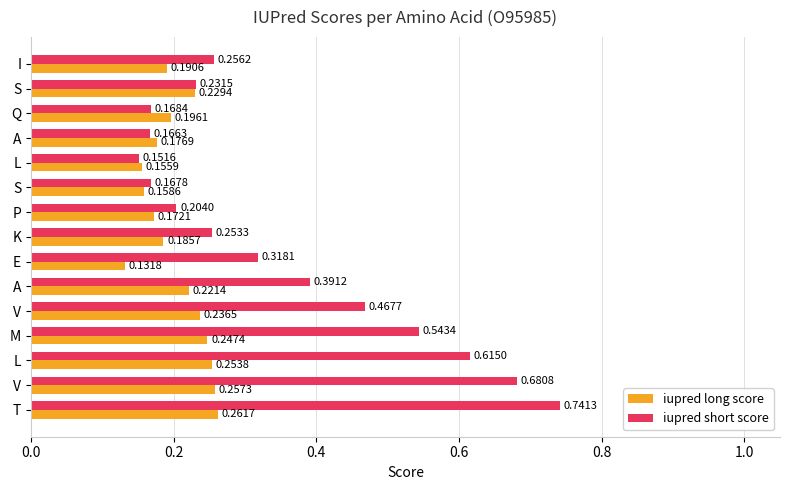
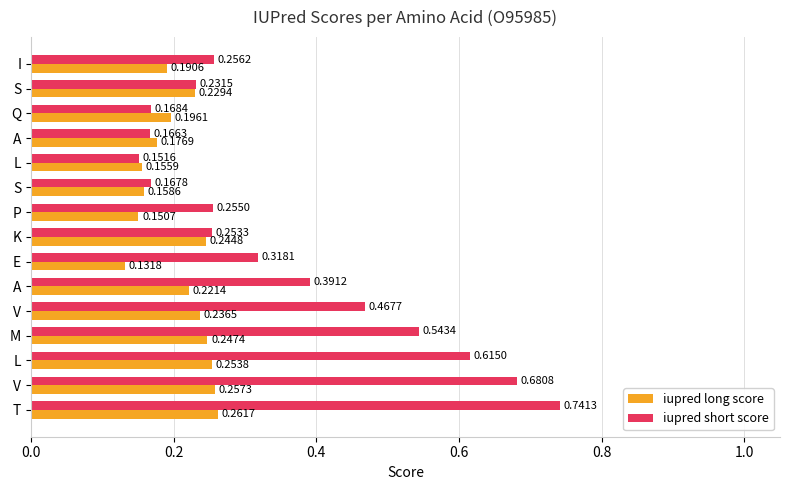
iupred short score, P: 0.2040 -> 0.2550
iupred long score, P: 0.1721 -> 0.1507
iupred long score, K: 0.1857 -> 0.2448
